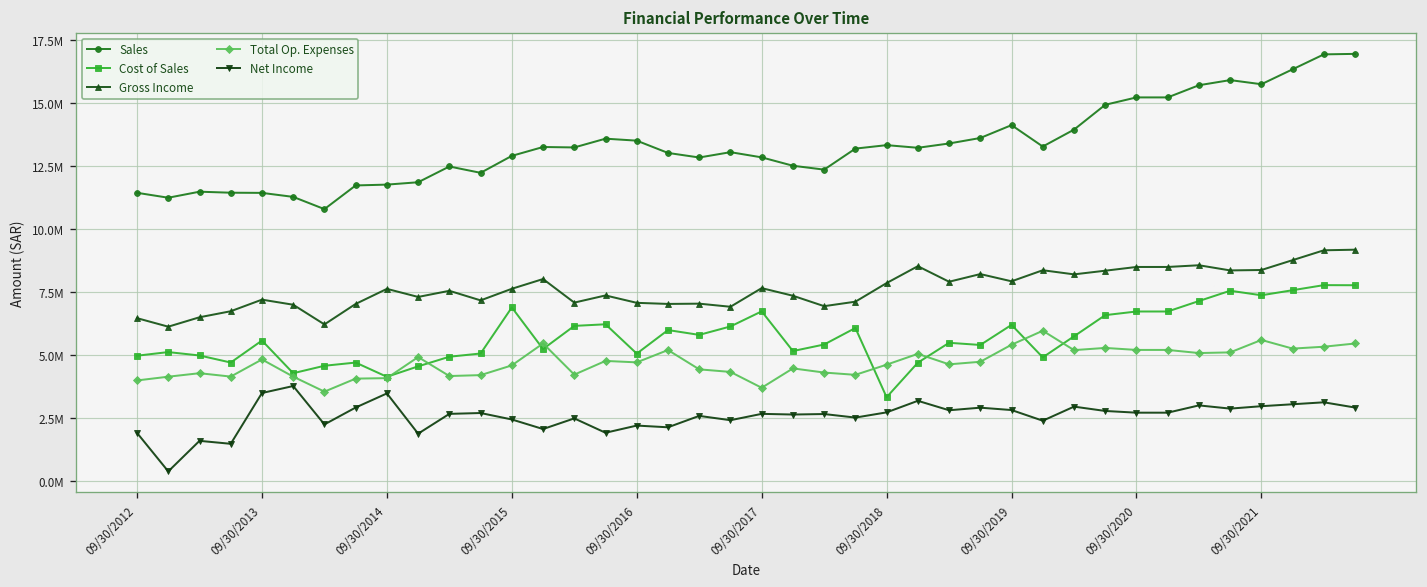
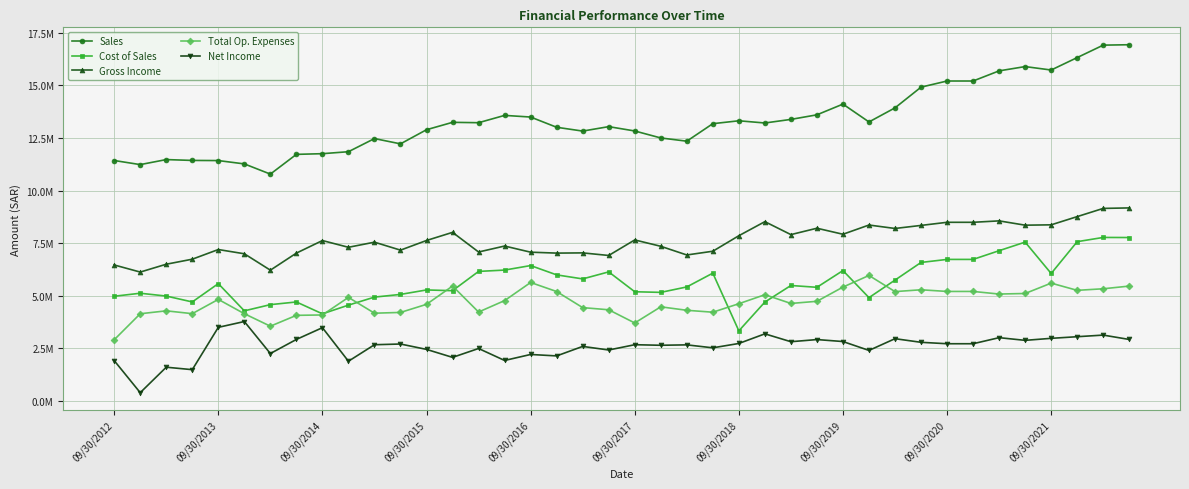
Total Op. Expenses, 09/30/2012: 4000000 -> 2900000
Cost of Sales, 09/30/2015: 6900000 -> 5300000
Cost of Sales, 09/30/2016: 5100000 -> 6400000
Total Op. Expenses, 09/30/2016: 4700000 -> 5600000
Cost of Sales, 09/30/2017: 6700000 -> 5200000
Cost of Sales, 09/30/2021: 7400000 -> 6100000
